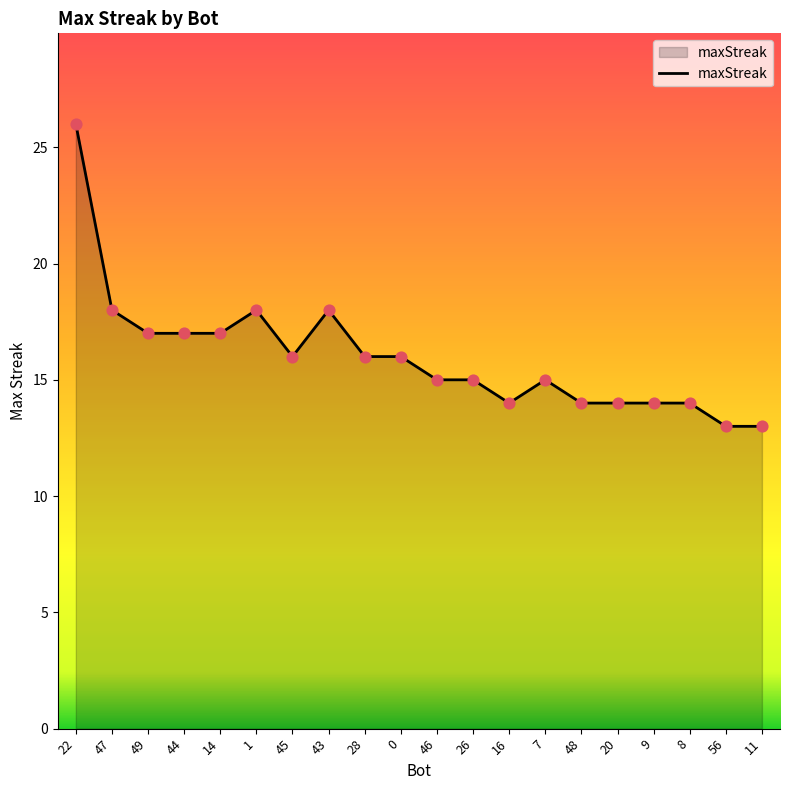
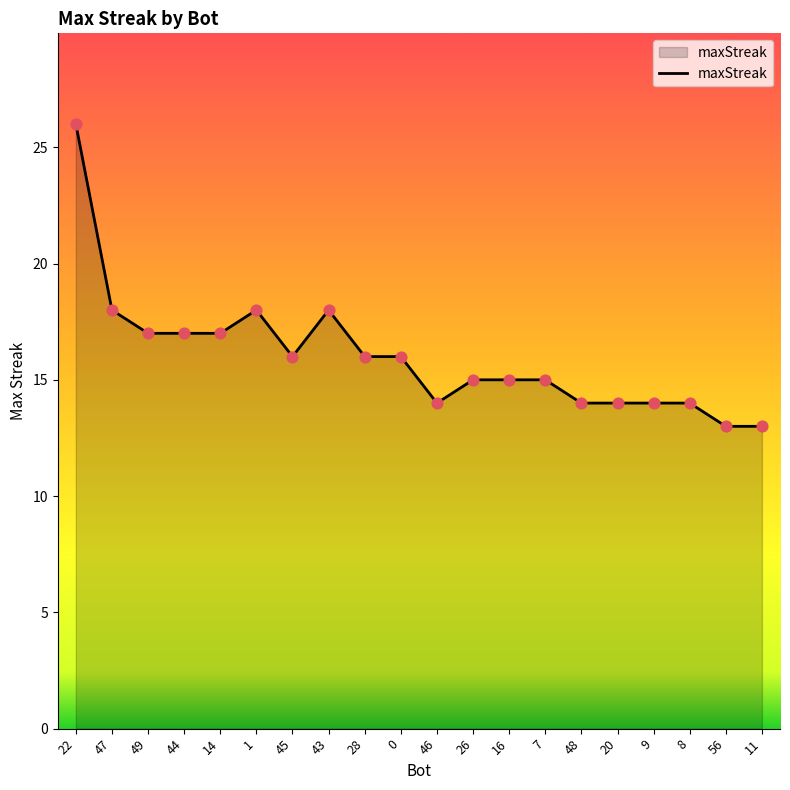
46: 15 -> 14
16: 14 -> 15
